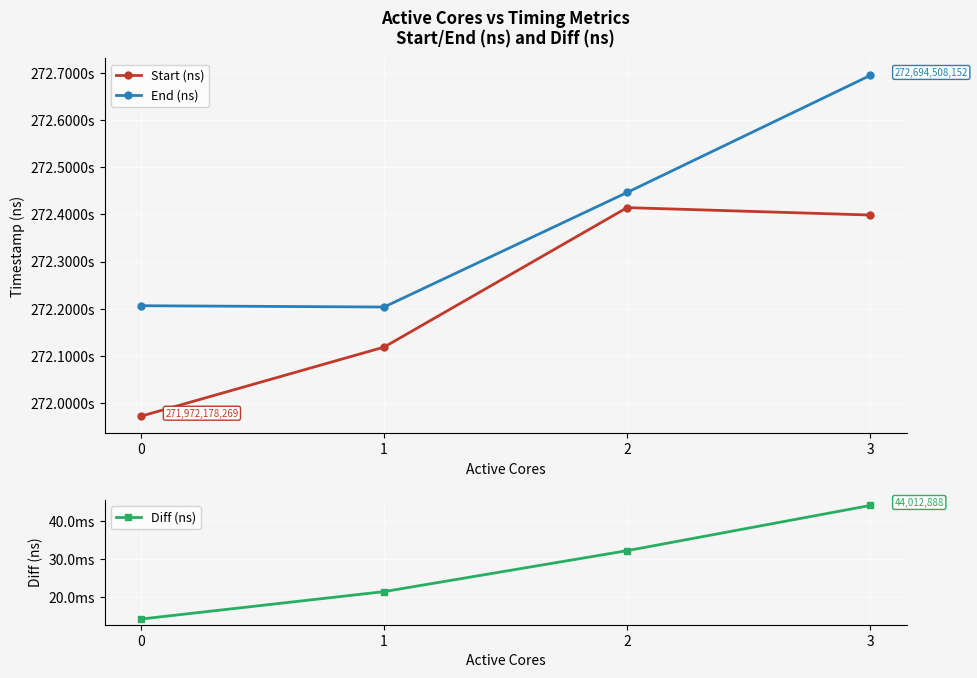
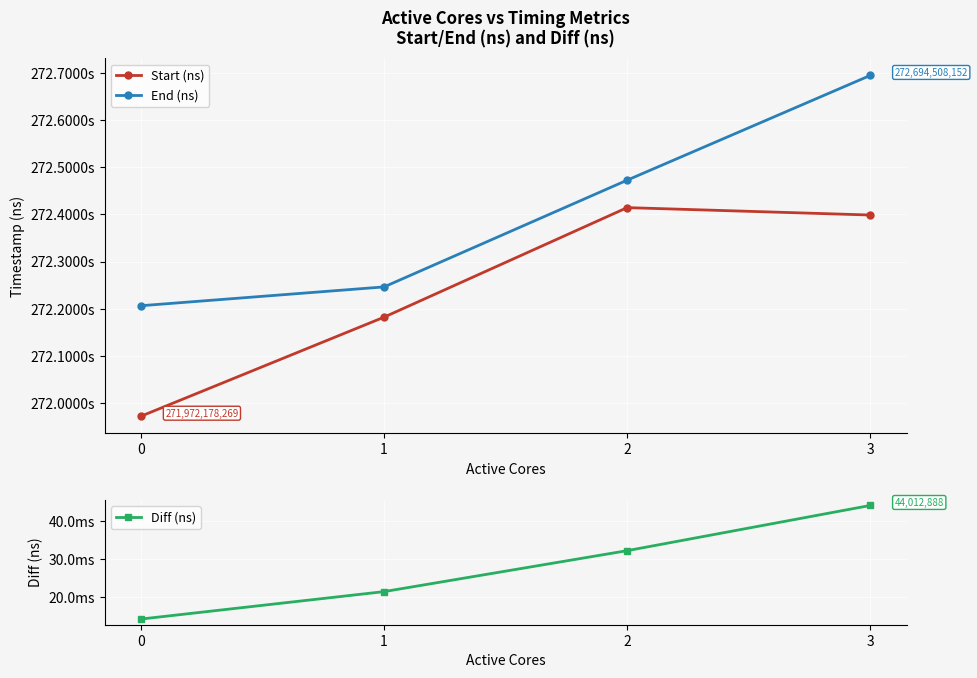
Active Cores vs Timing Metrics Start/End (ns) and Diff (ns), Start (ns), 1: 272.12s -> 272.18s
Active Cores vs Timing Metrics Start/End (ns) and Diff (ns), End (ns), 1: 272.20s -> 272.25s
Active Cores vs Timing Metrics Start/End (ns) and Diff (ns), End (ns), 2: 272.45s -> 272.47s
